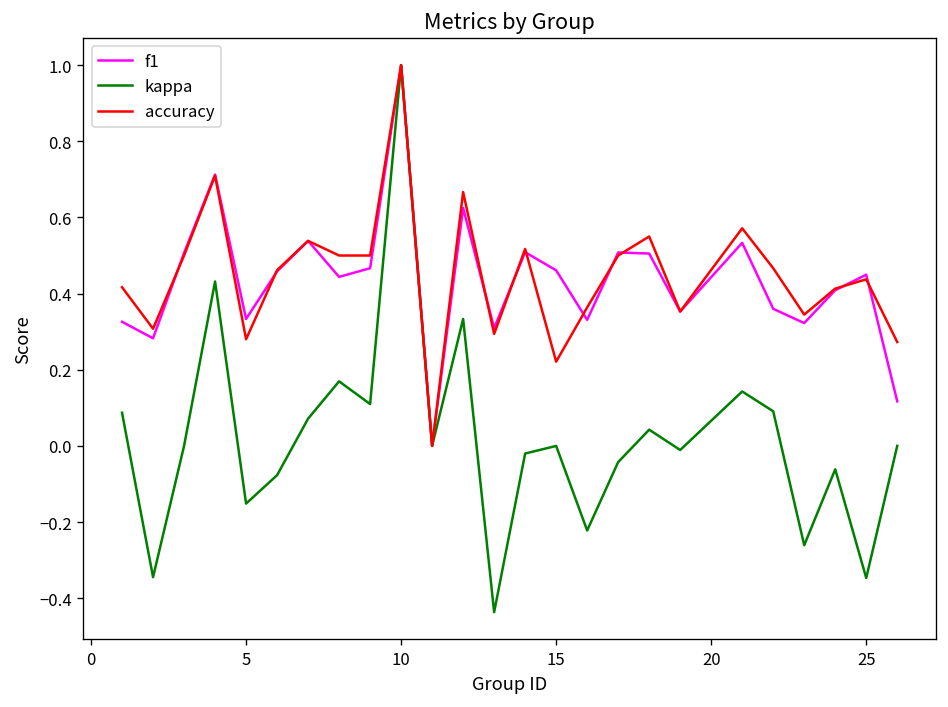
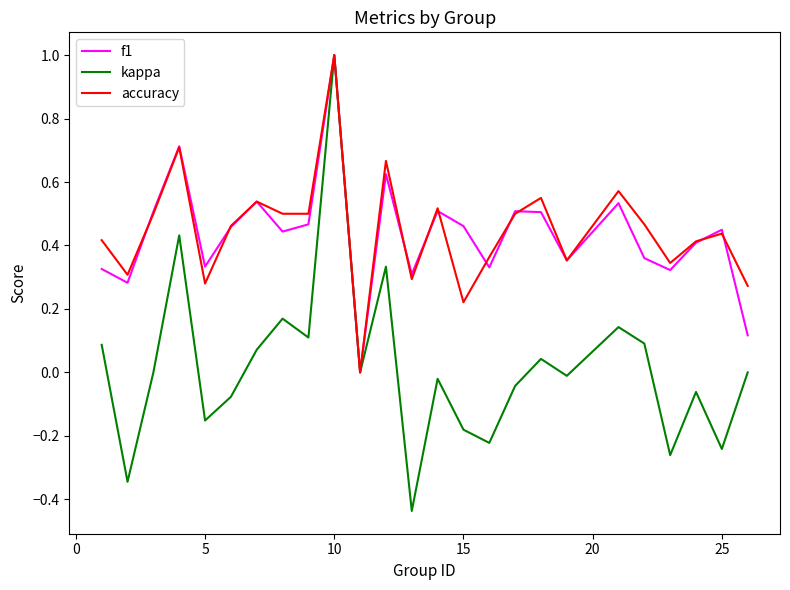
kappa, 15: 0.00 -> -0.18
kappa, 25: -0.35 -> -0.24
